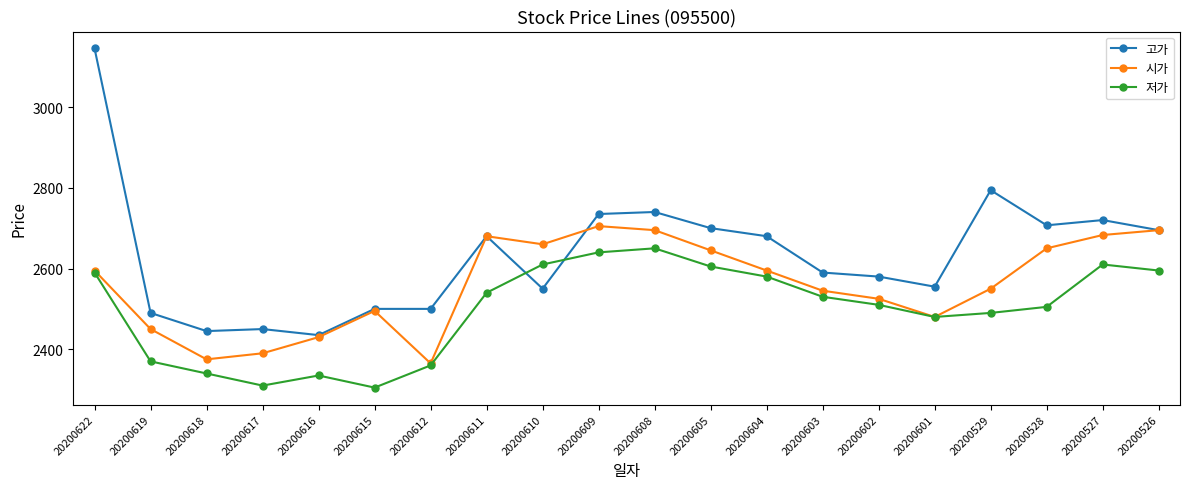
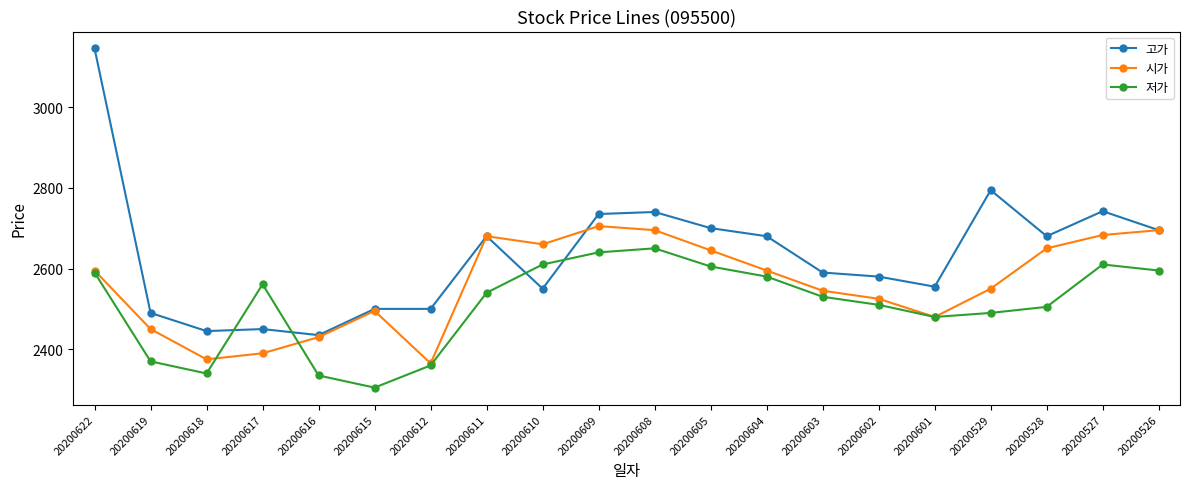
저가, 20200617: 2310 -> 2560
고가, 20200528: 2710 -> 2680
고가, 20200527: 2720 -> 2740
